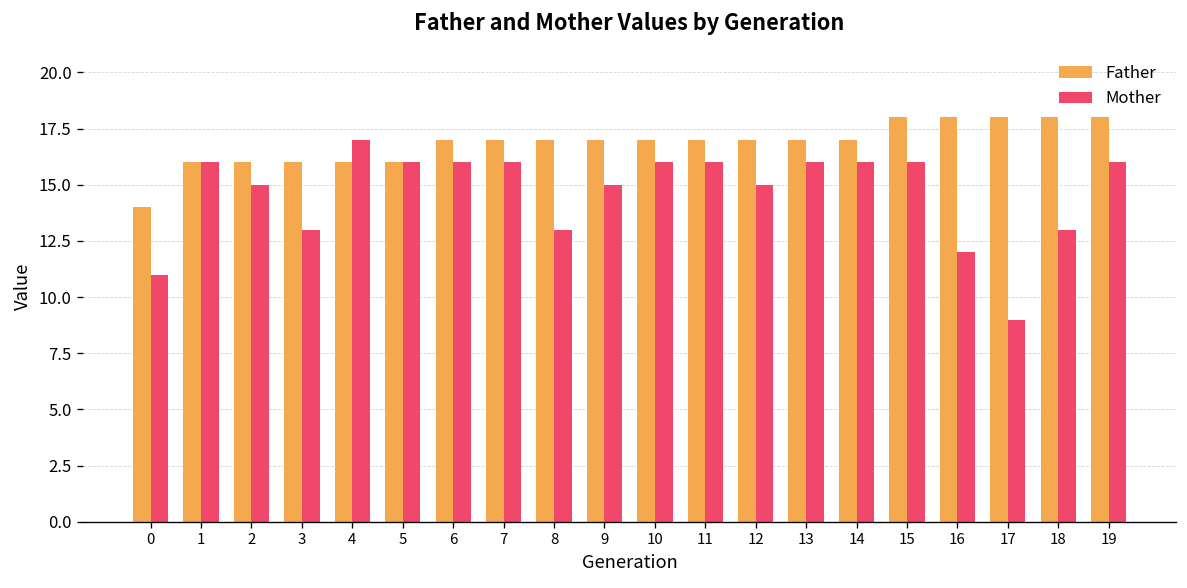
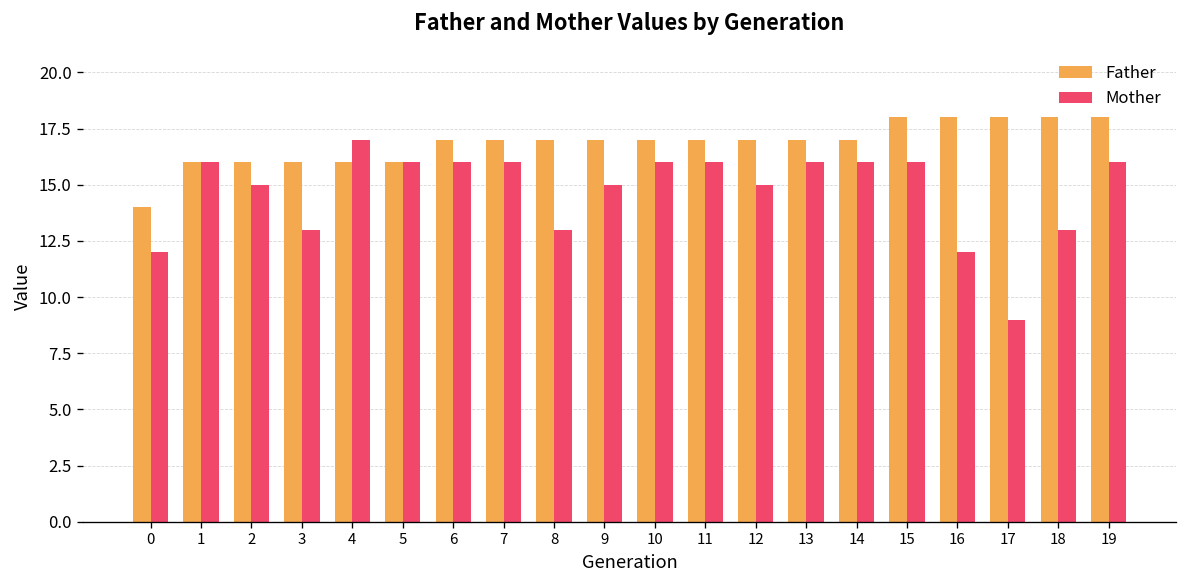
Mother, 0: 11 -> 12
